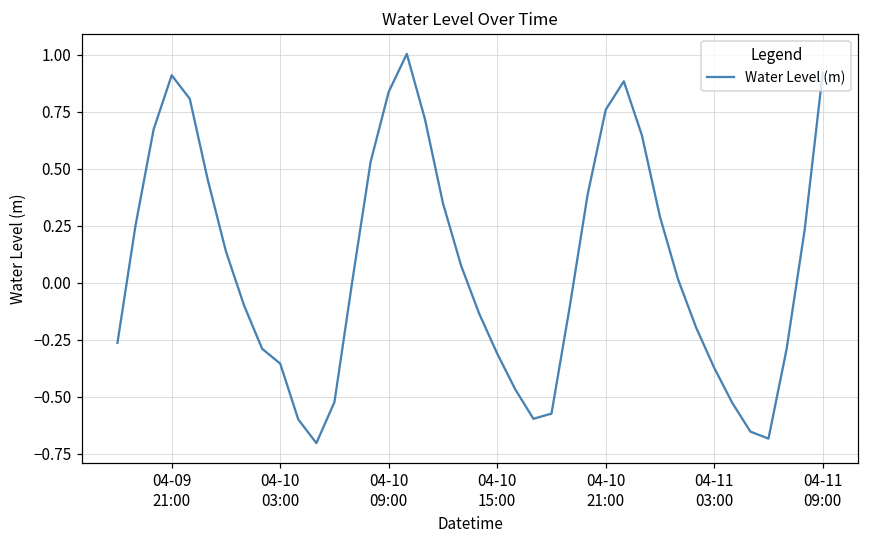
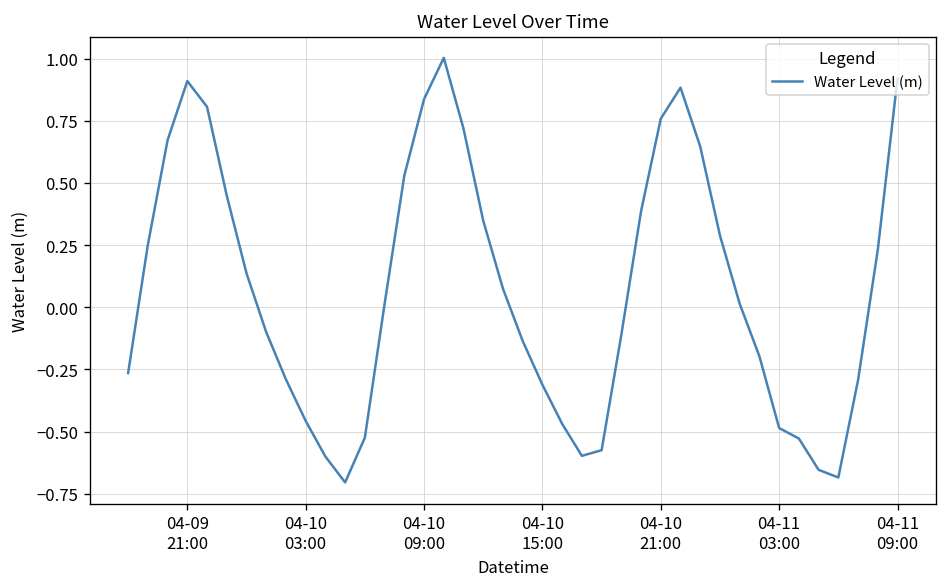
04-10 03:00: -0.36 -> -0.46
04-11 03:00: -0.37 -> -0.49
